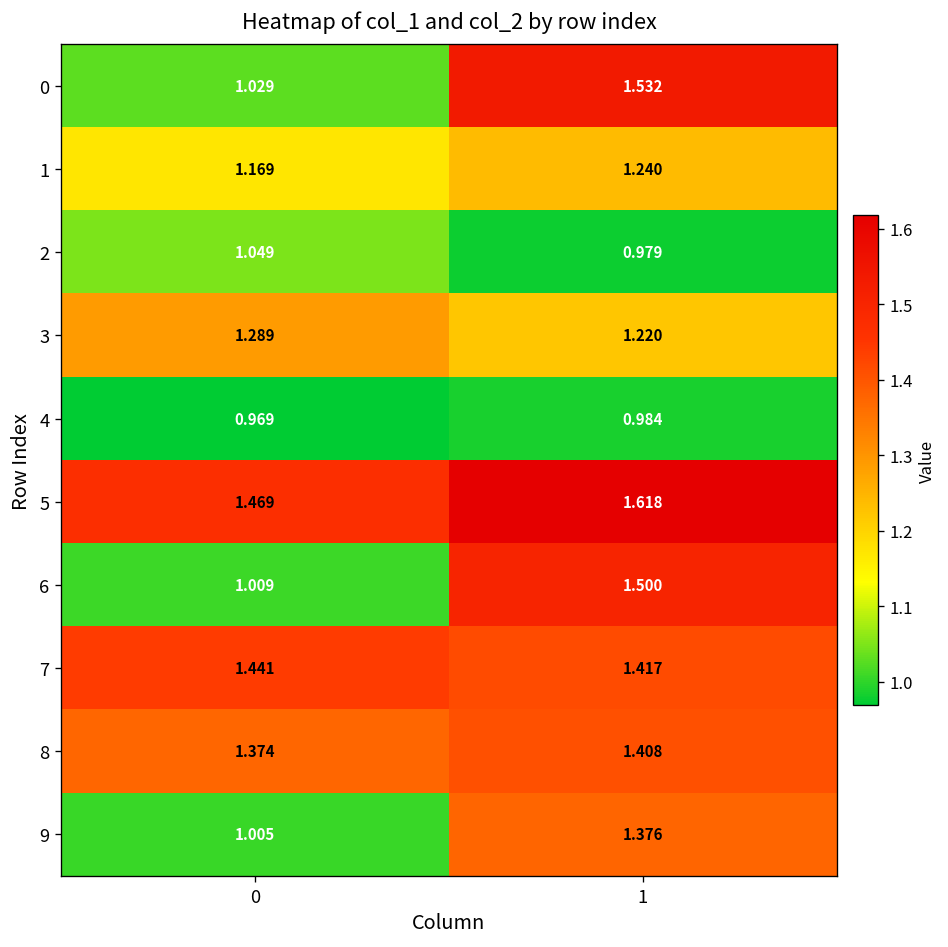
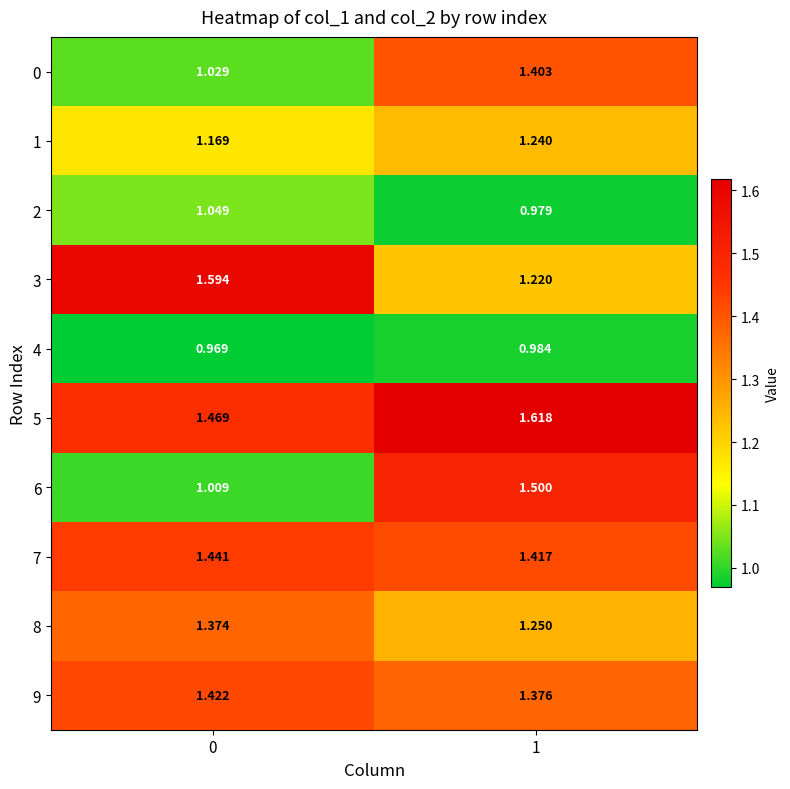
0, 1: 1.532 -> 1.403
3, 0: 1.289 -> 1.594
8, 1: 1.408 -> 1.250
9, 0: 1.005 -> 1.422
